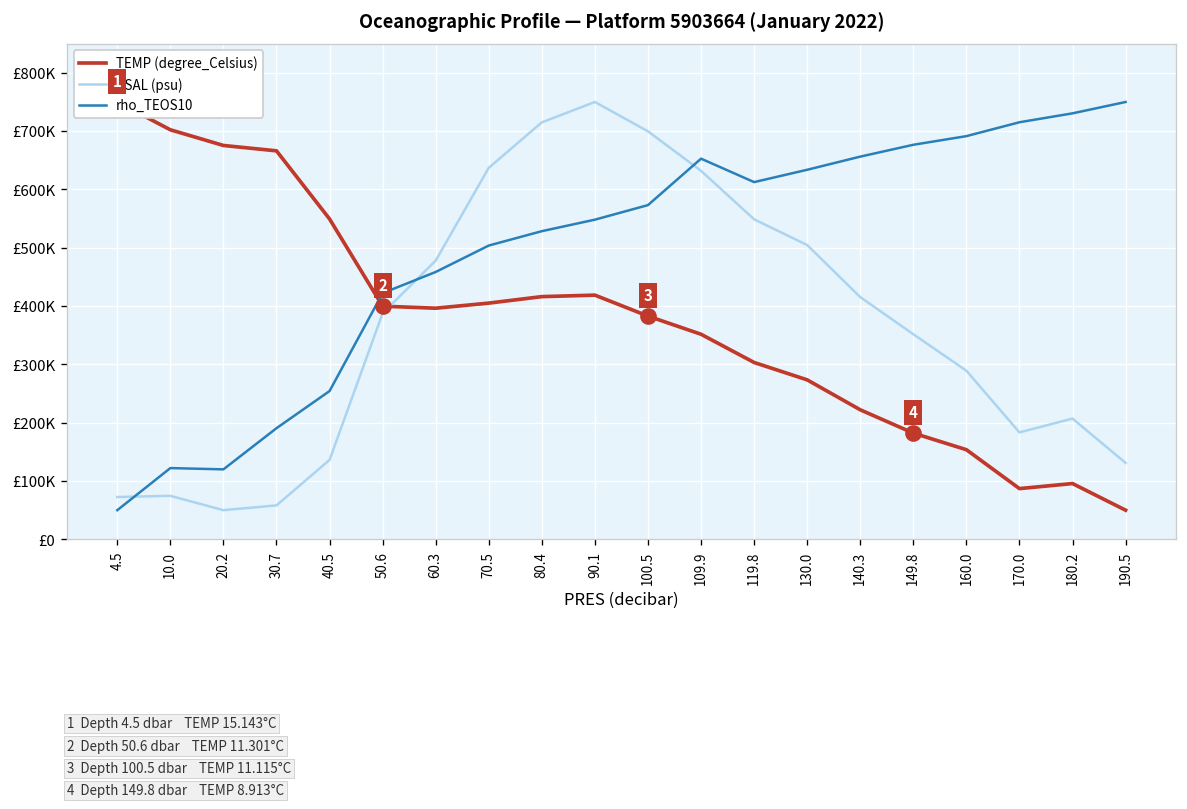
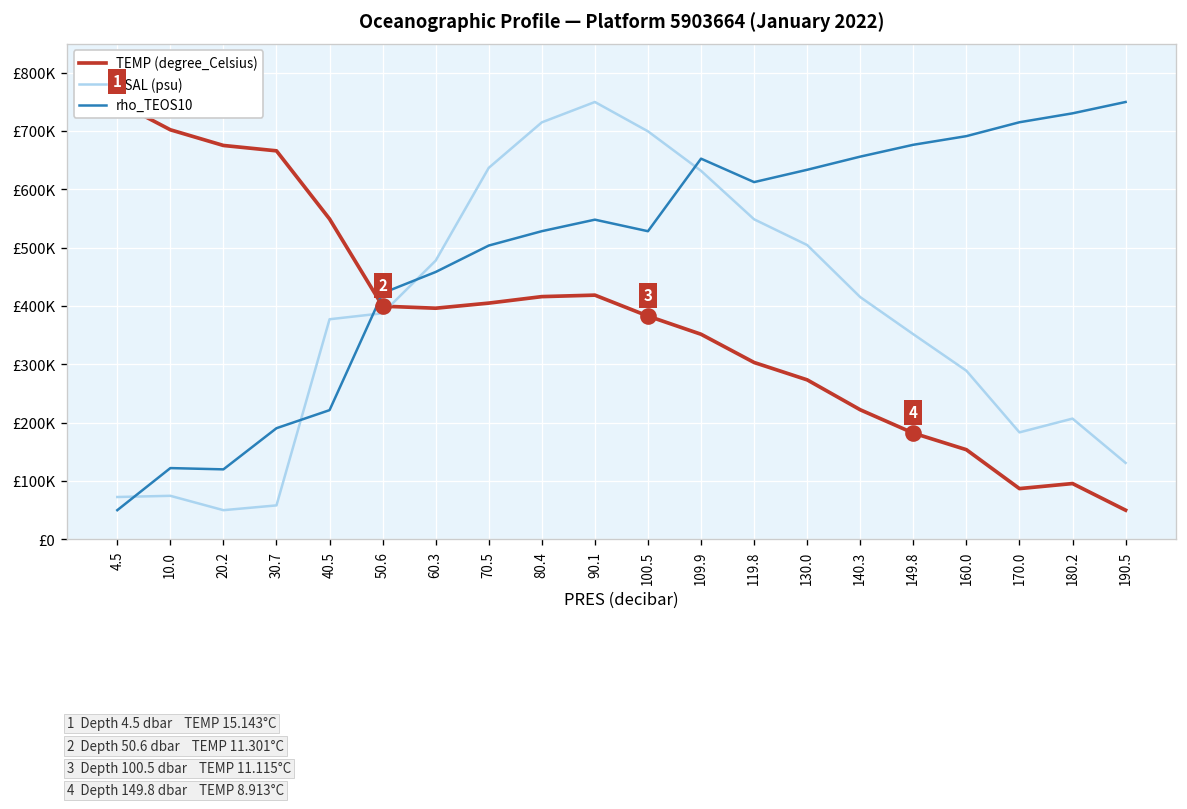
PSAL (psu), 40.5: £140000 -> £380000
rho_TEOS10, 40.5: £250000 -> £220000
rho_TEOS10, 100.5: £570000 -> £530000
